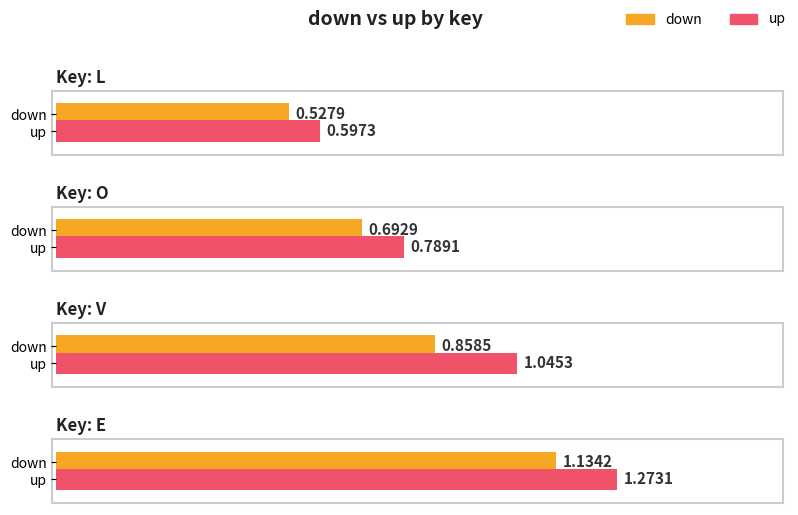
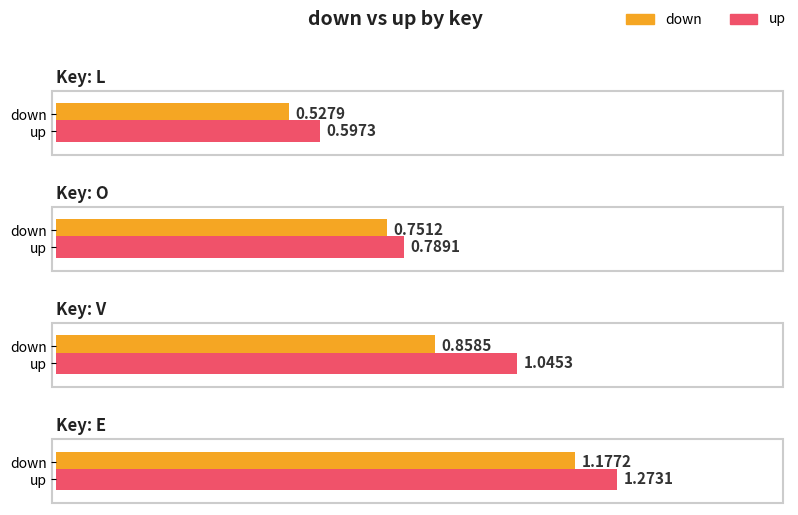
Key: O, down: 0.6929 -> 0.7512
Key: E, down: 1.1342 -> 1.1772
